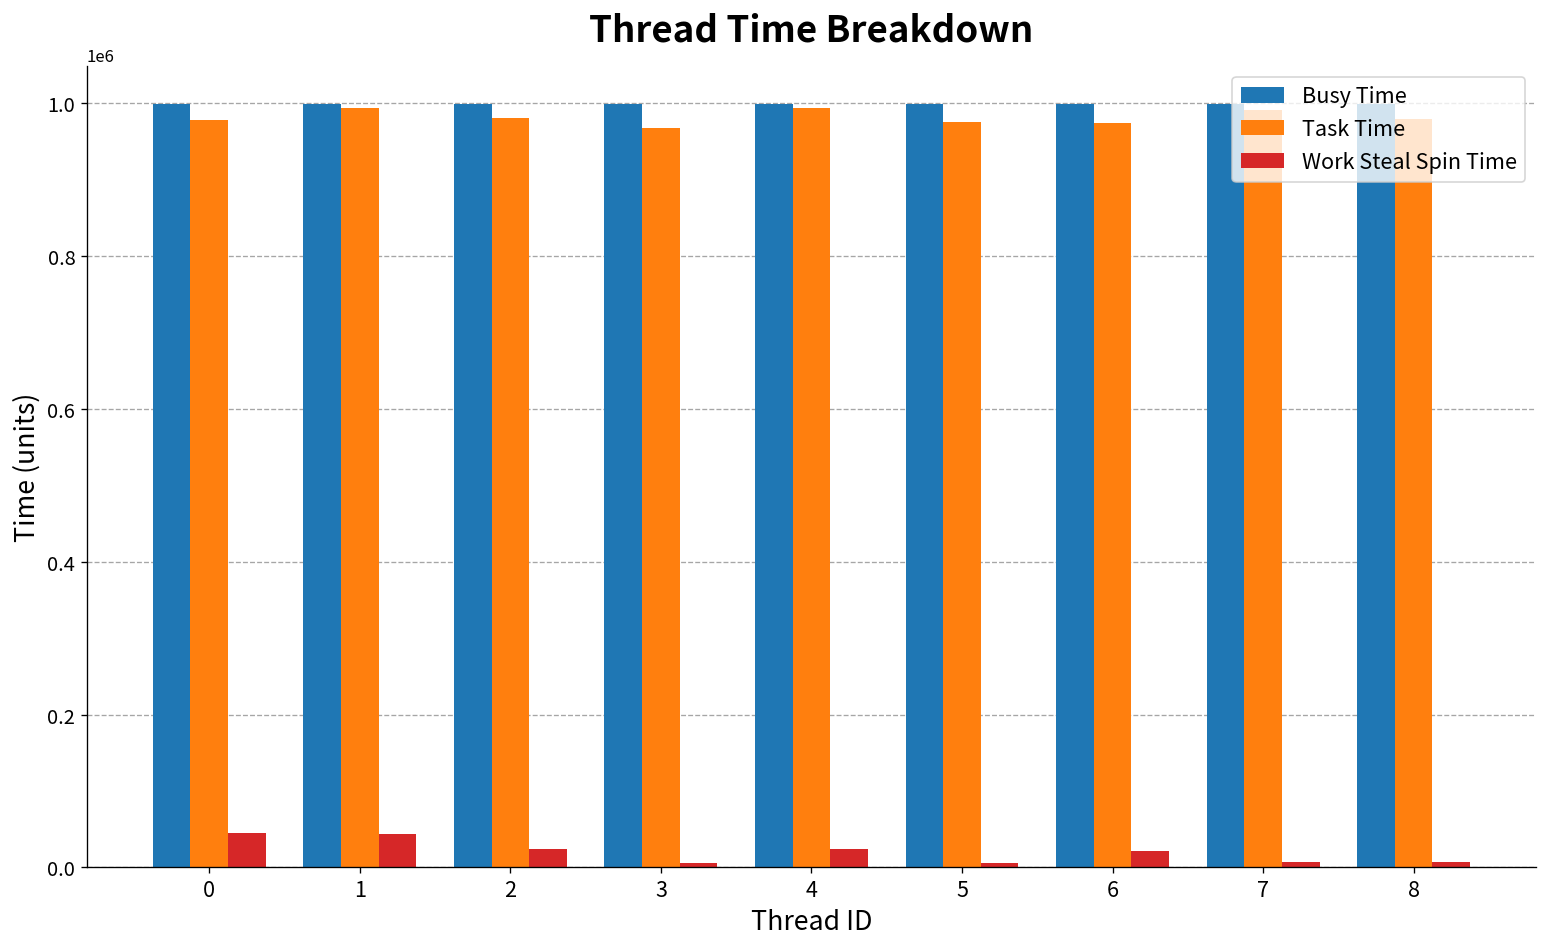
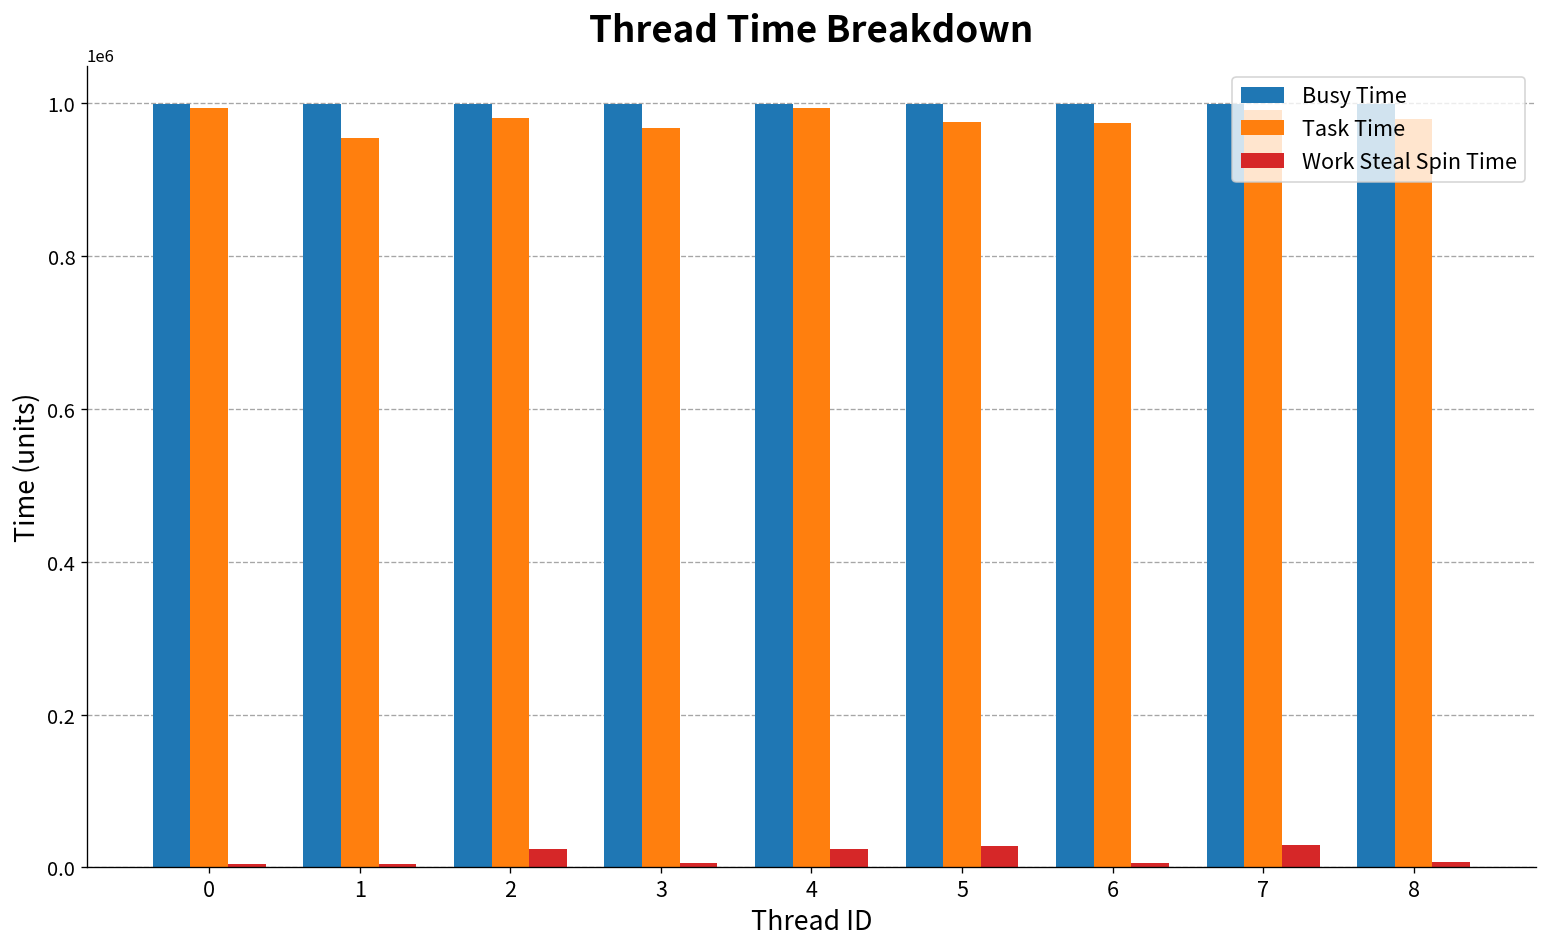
Task Time, 0: 980000 -> 990000
Work Steal Spin Time, 0: 50000 -> 0
Task Time, 1: 990000 -> 950000
Work Steal Spin Time, 1: 40000 -> 0
Work Steal Spin Time, 5: 10000 -> 30000
Work Steal Spin Time, 6: 20000 -> 10000
Work Steal Spin Time, 7: 10000 -> 30000
